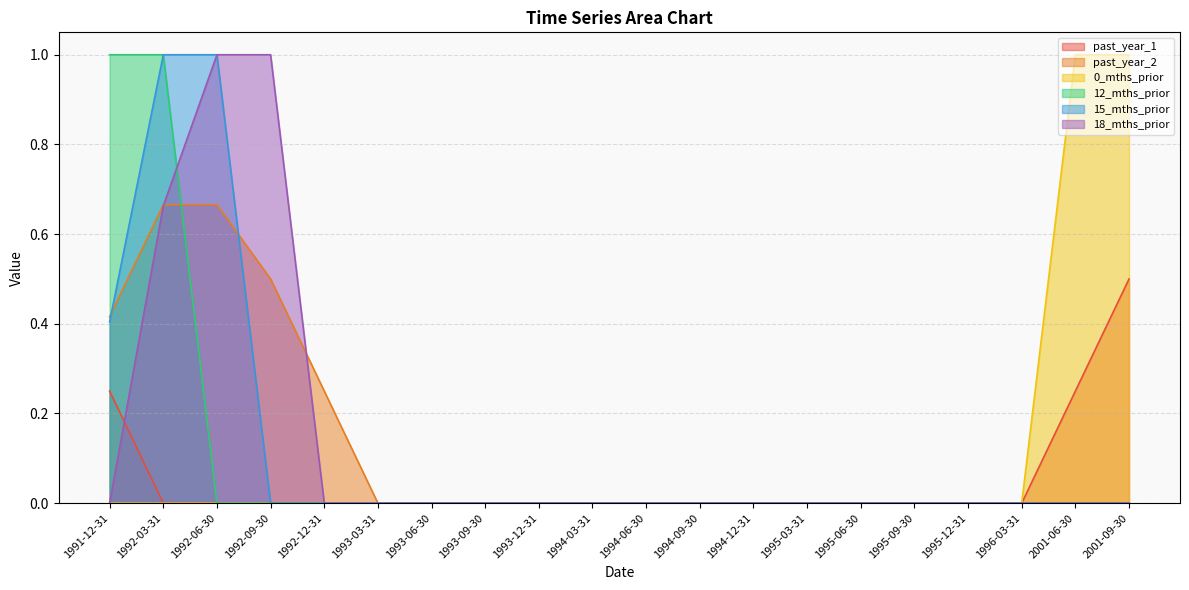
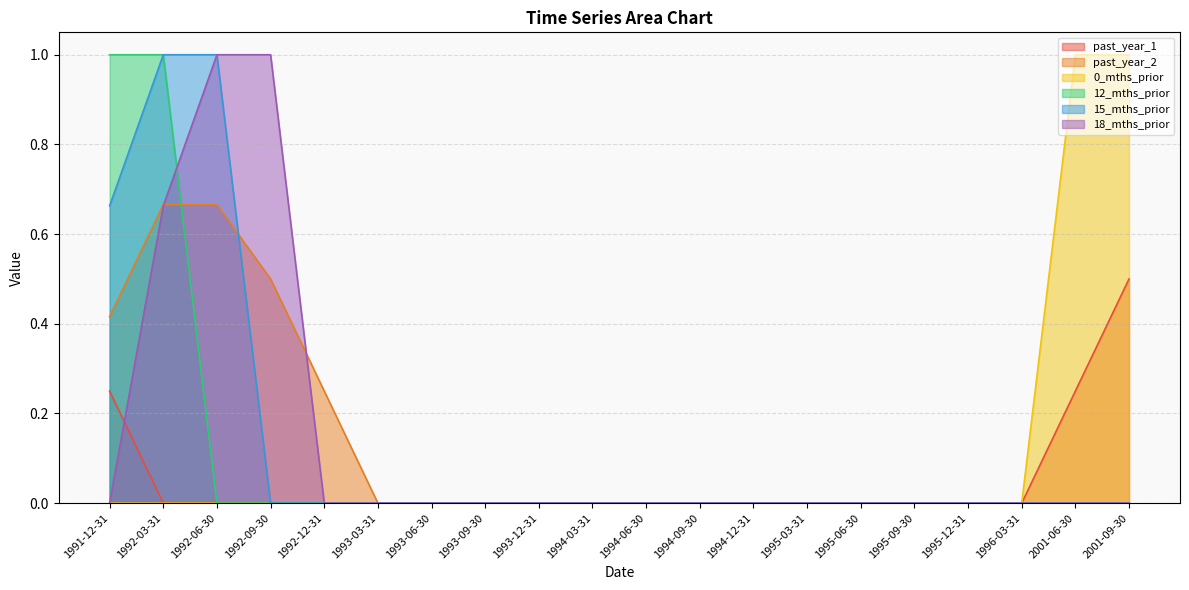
15_mths_prior, 1991-12-31: 0.40 -> 0.66
